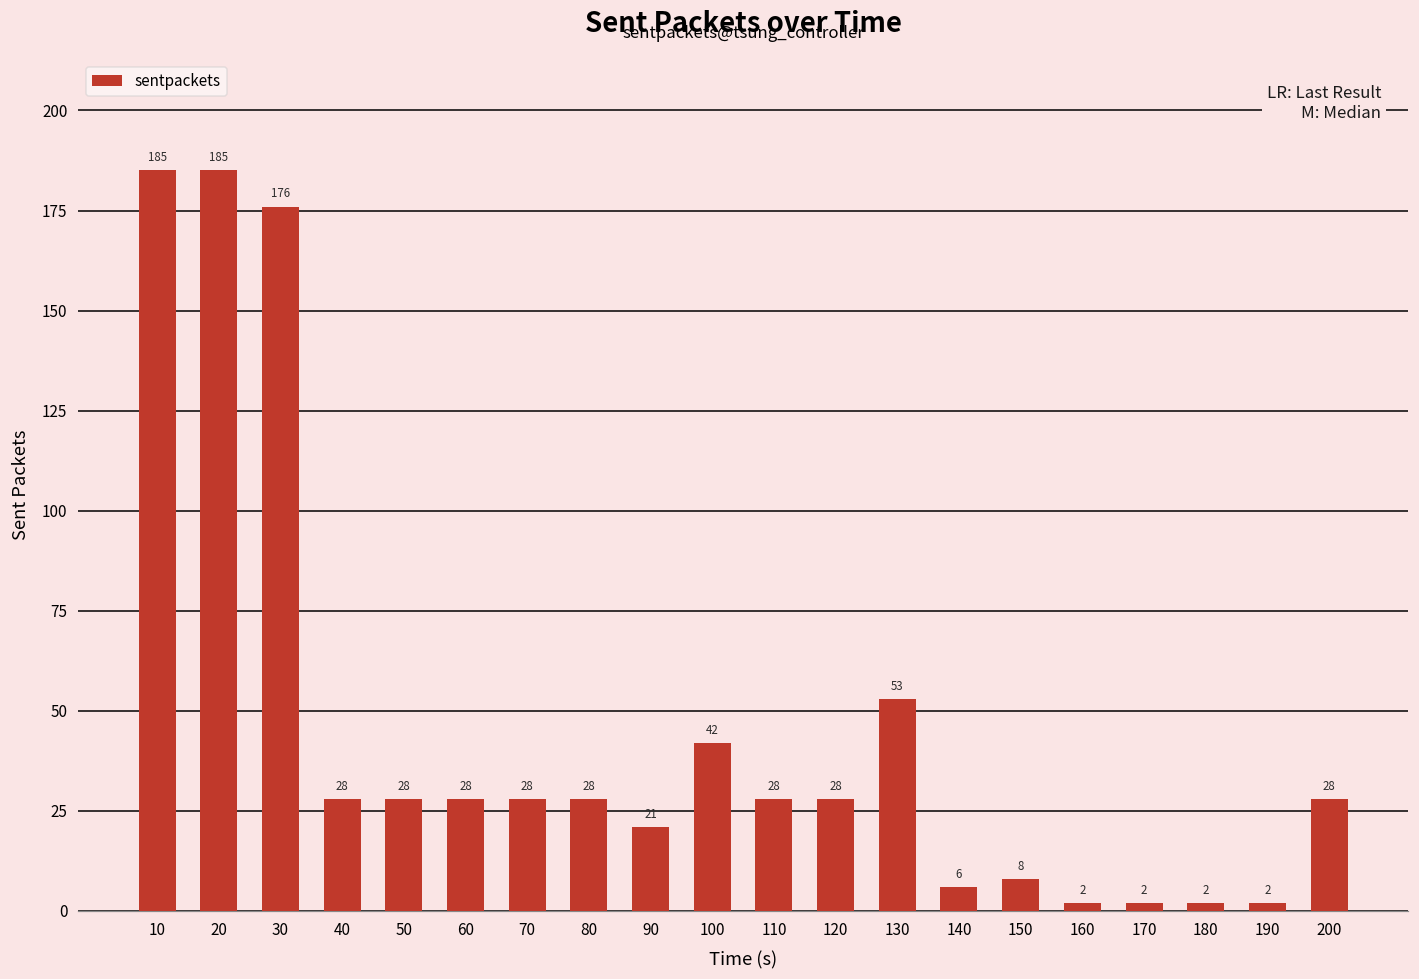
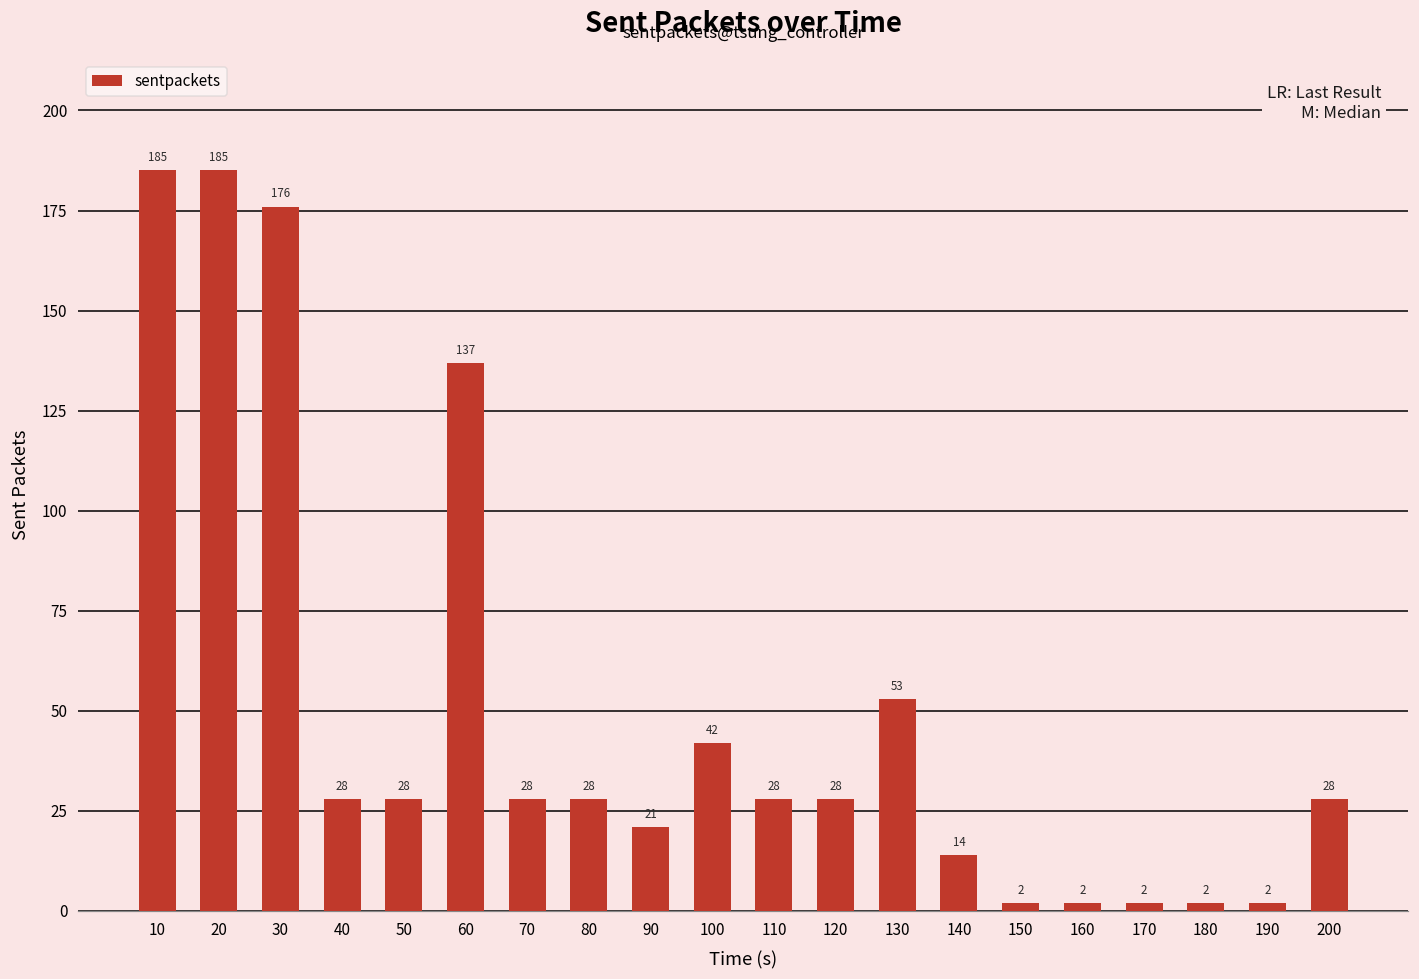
60: 28 -> 137
140: 6 -> 14
150: 8 -> 2
